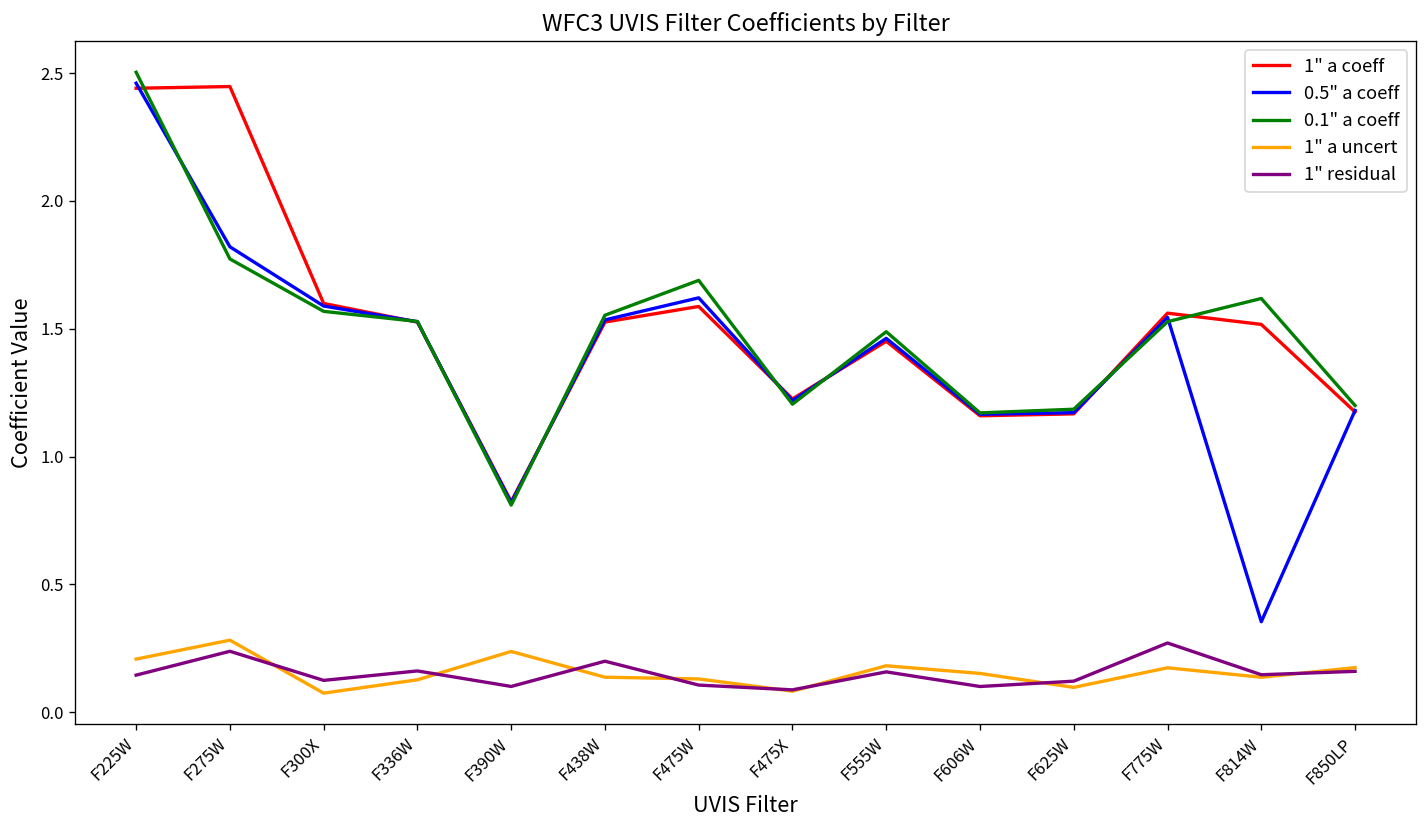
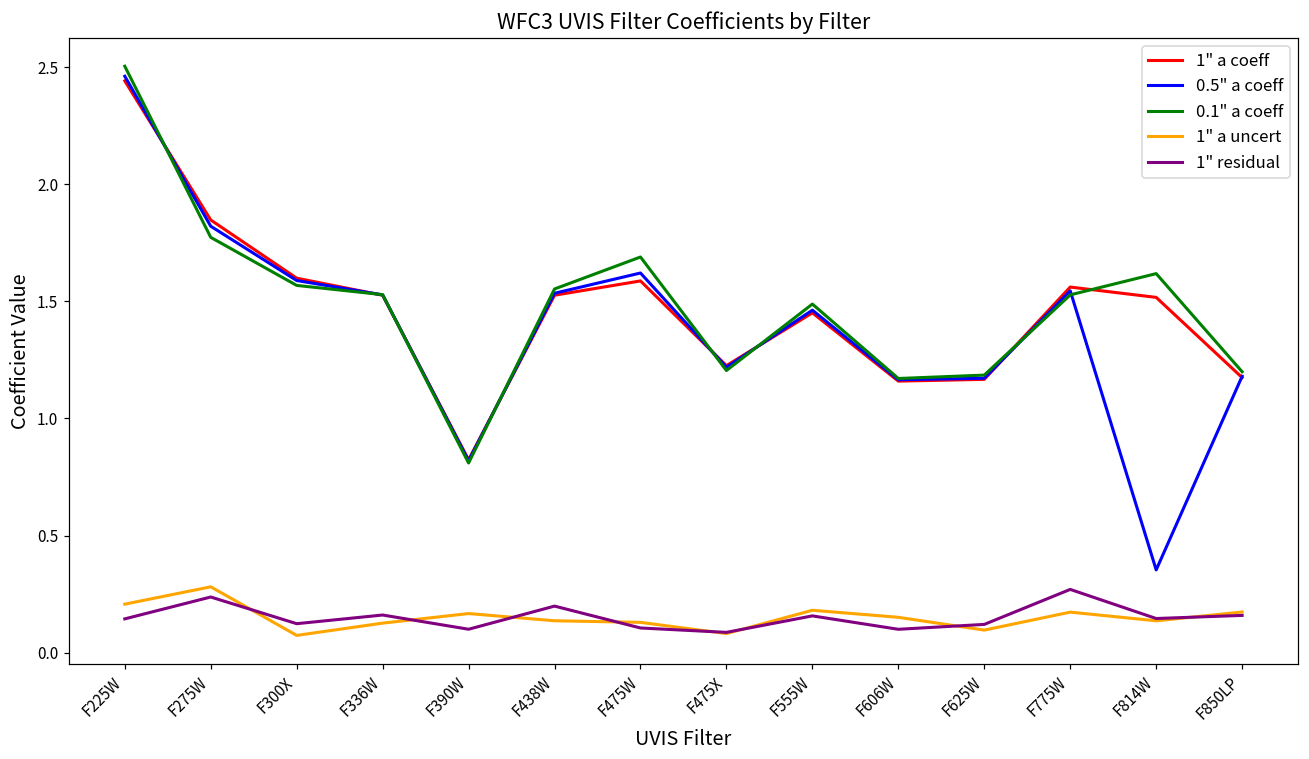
1" a coeff, F275W: 2.45 -> 1.85
1" a uncert, F390W: 0.24 -> 0.17
